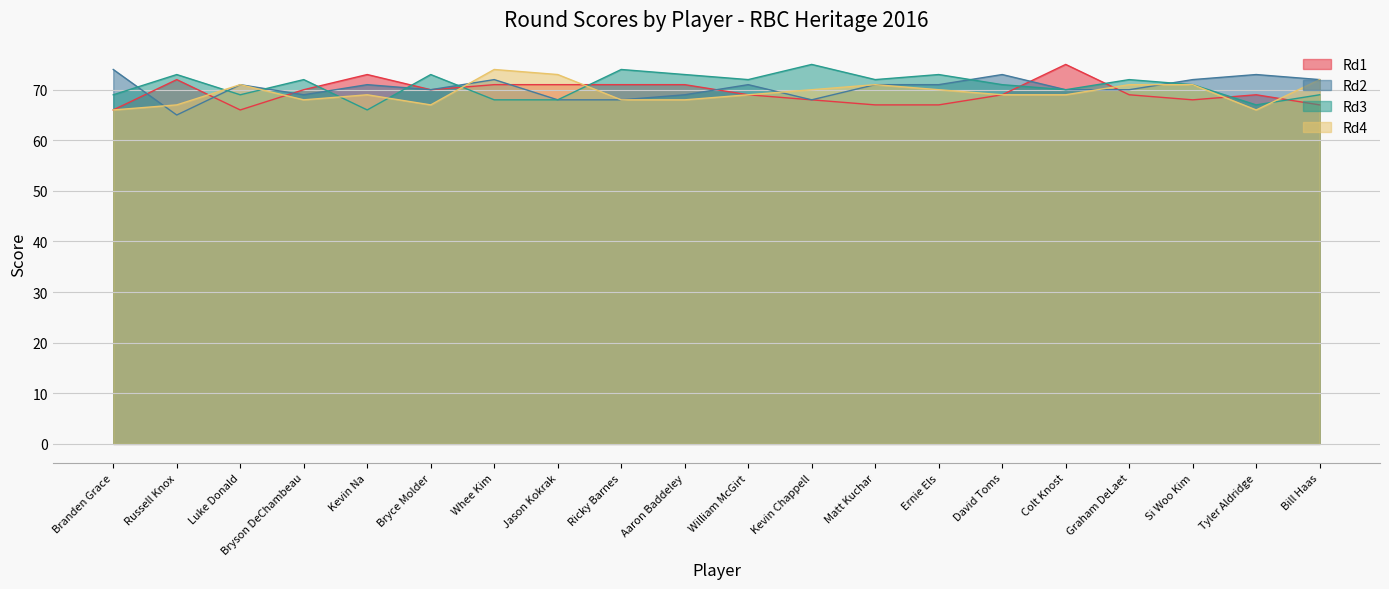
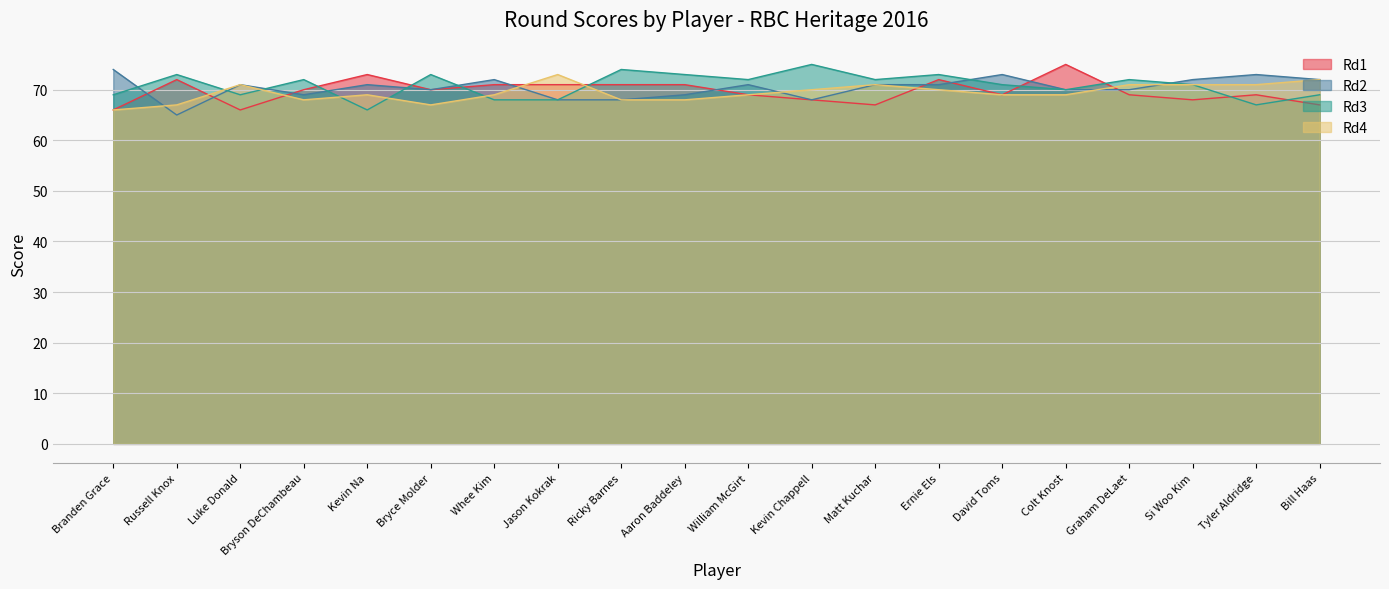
Rd4, Whee Kim: 74 -> 69
Rd1, Ernie Els: 67 -> 72
Rd4, Tyler Aldridge: 66 -> 71
